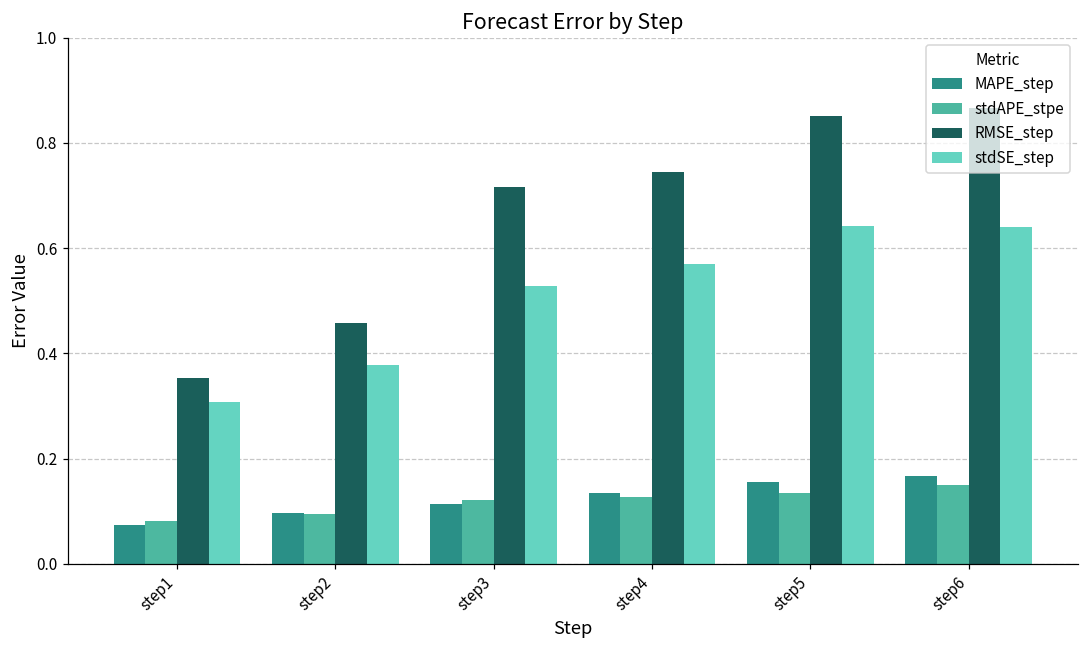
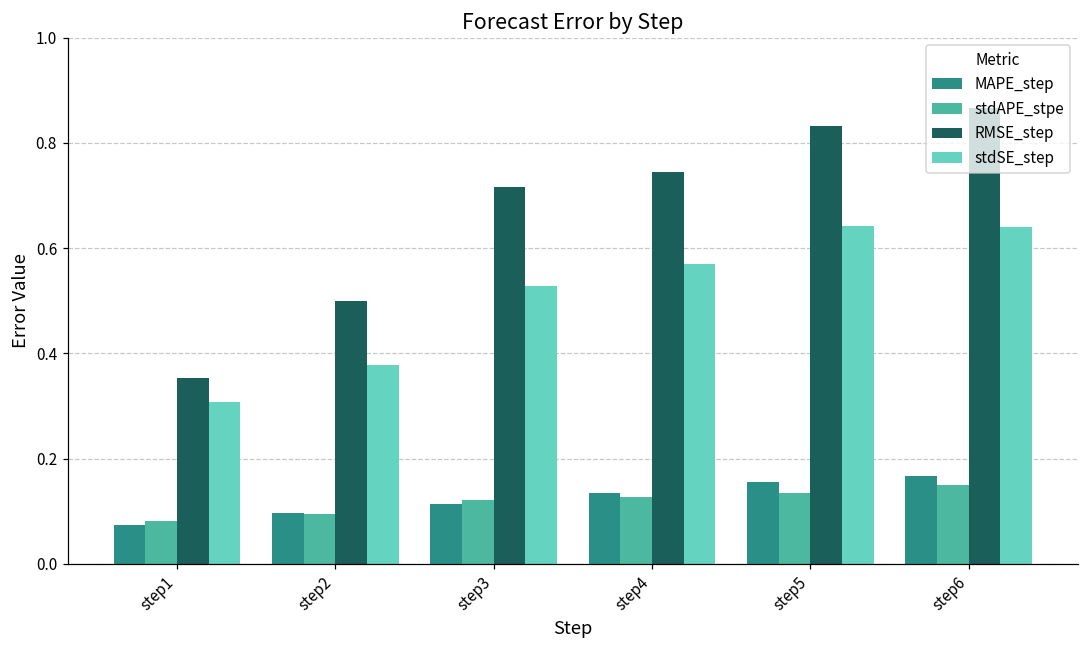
RMSE_step, step2: 0.46 -> 0.50
RMSE_step, step5: 0.85 -> 0.83
